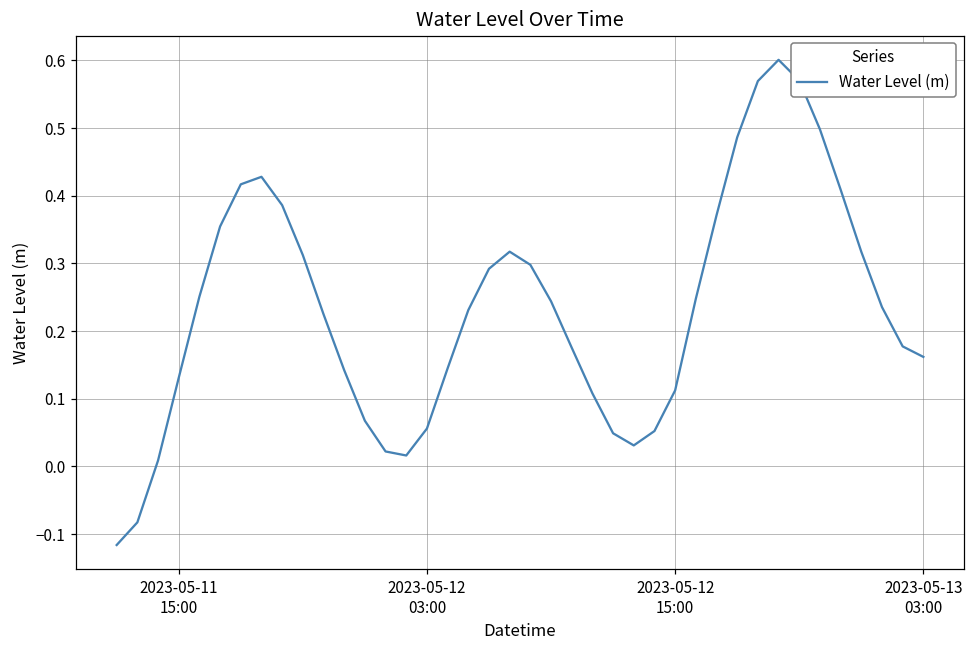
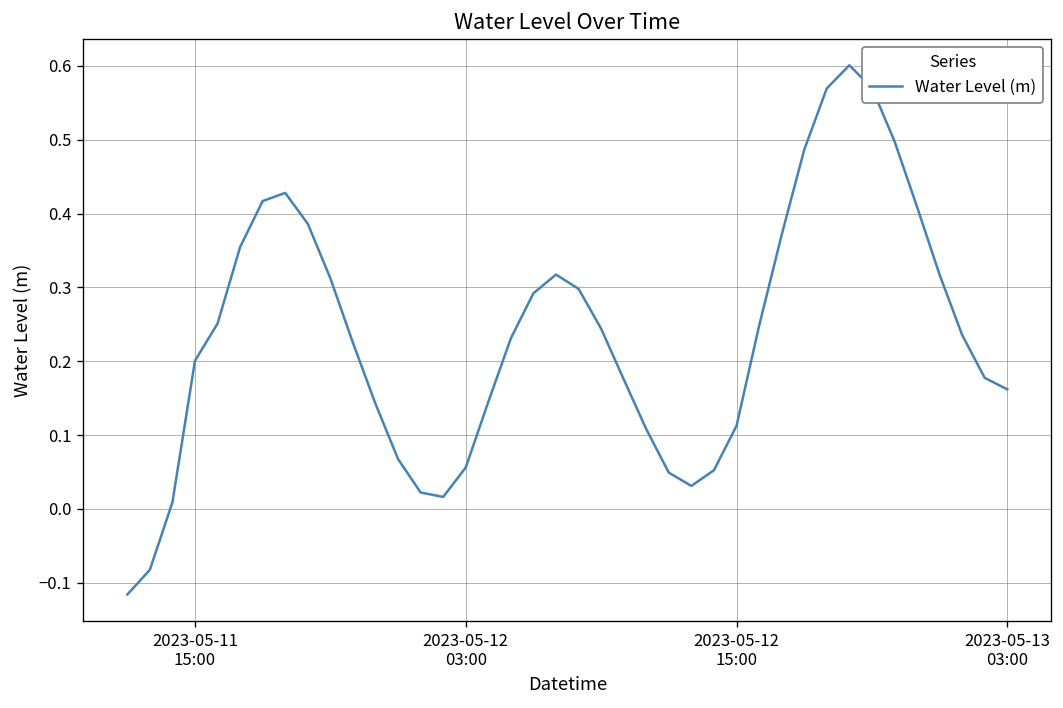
2023-05-11 15:00: 0.13 -> 0.20
